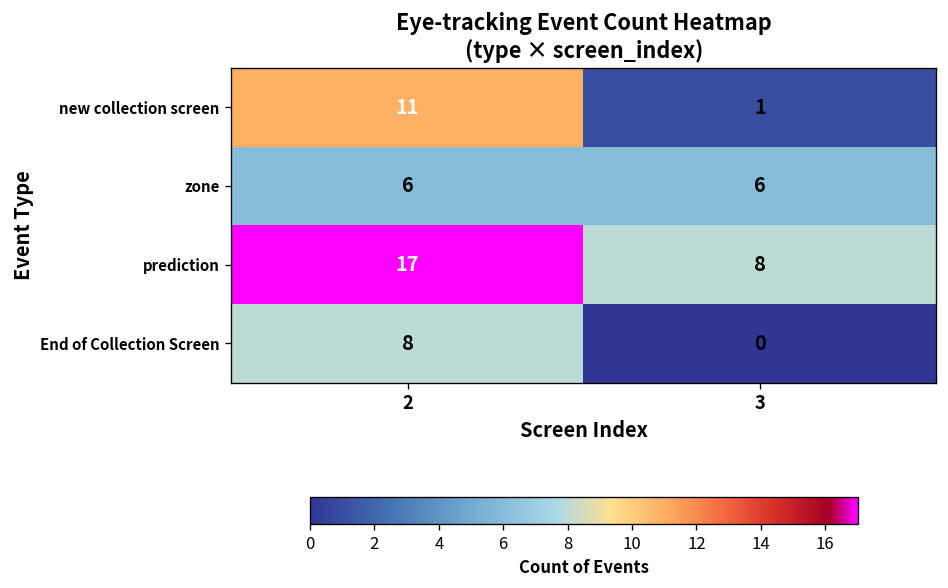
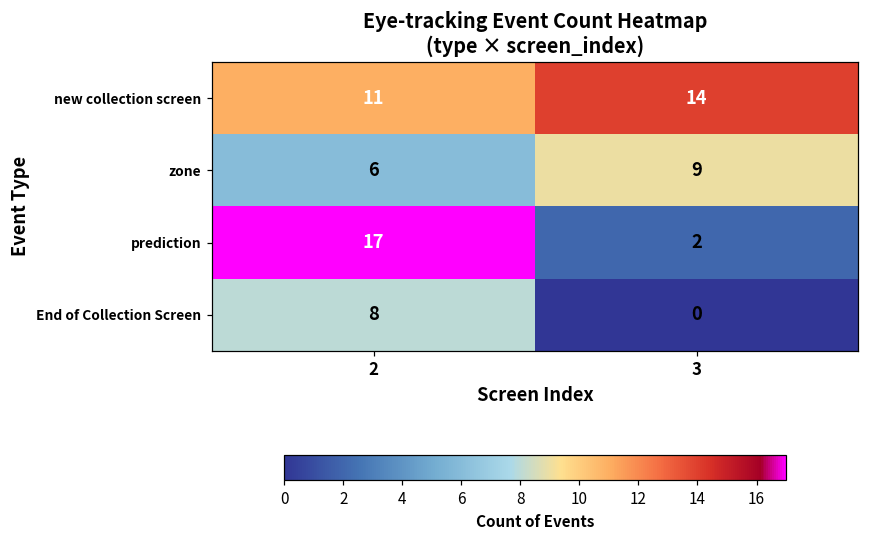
new collection screen, 3: 1 -> 14
zone, 3: 6 -> 9
prediction, 3: 8 -> 2
